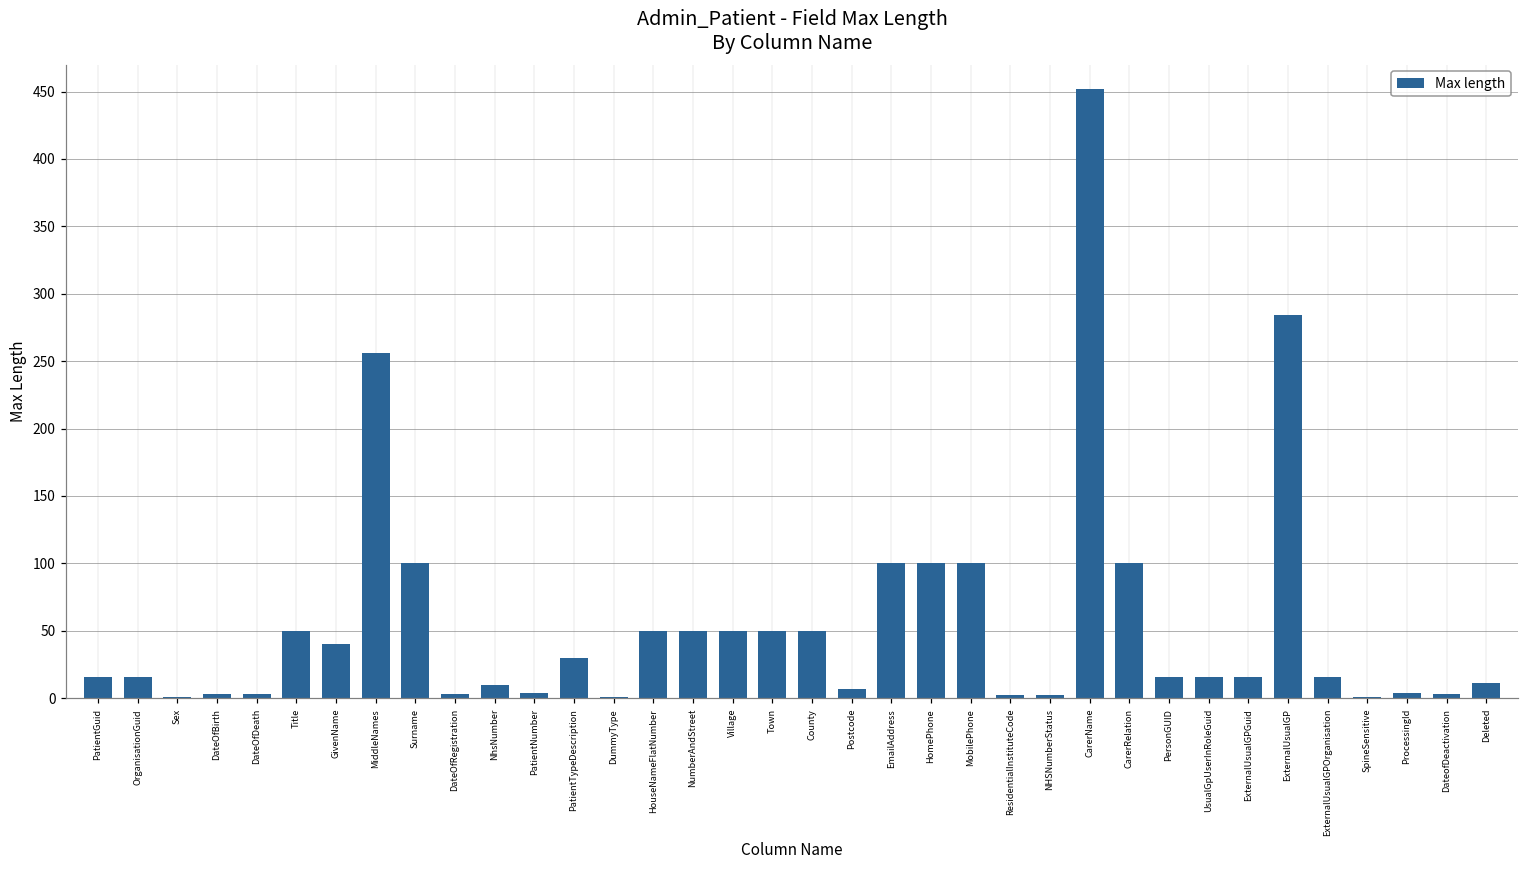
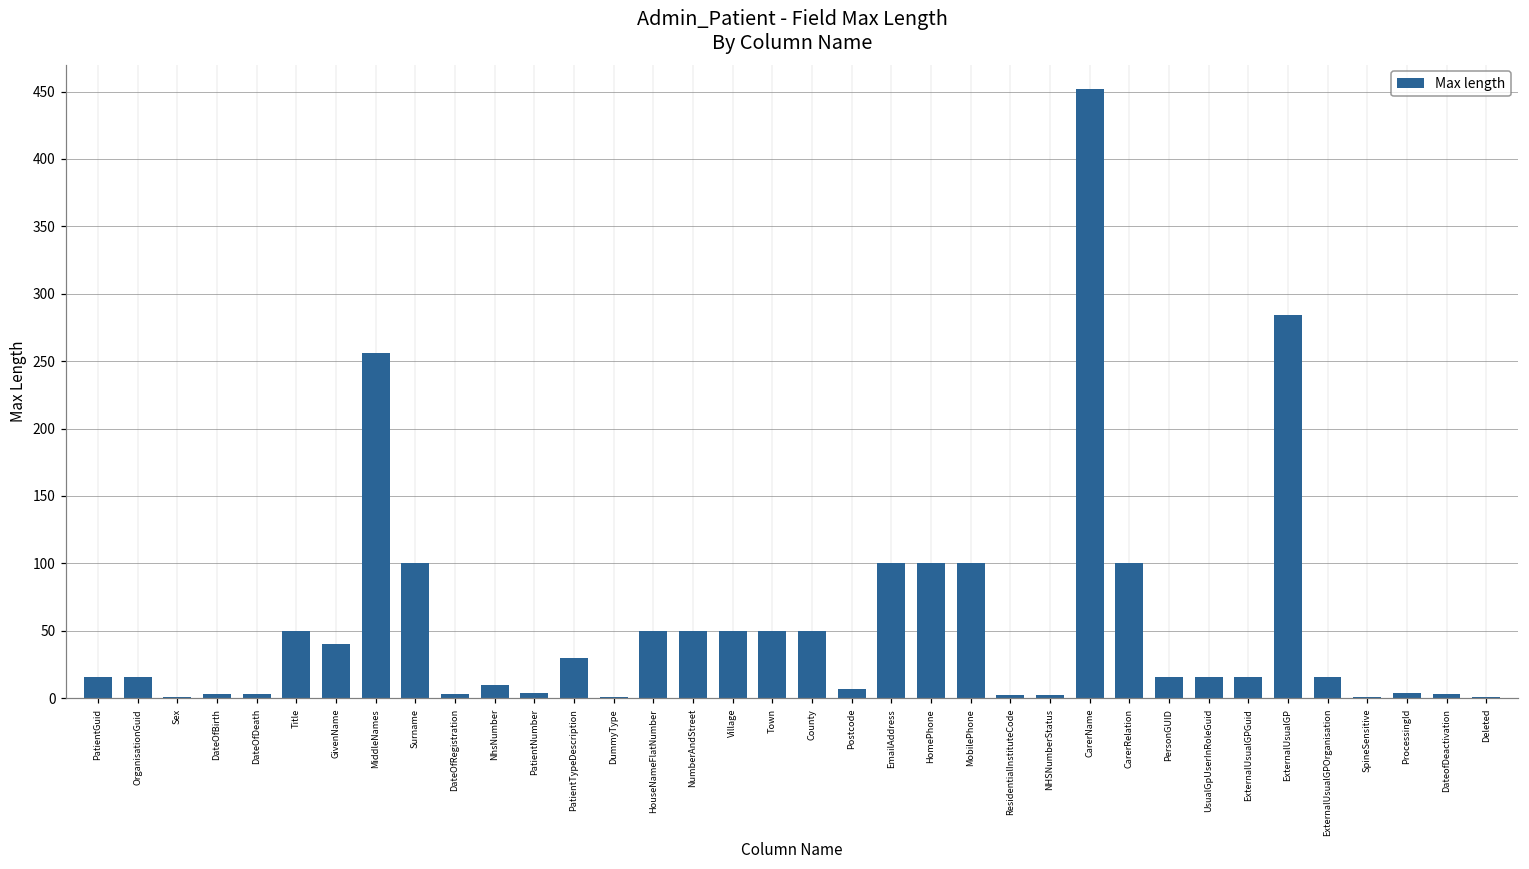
Deleted: 11 -> 1
